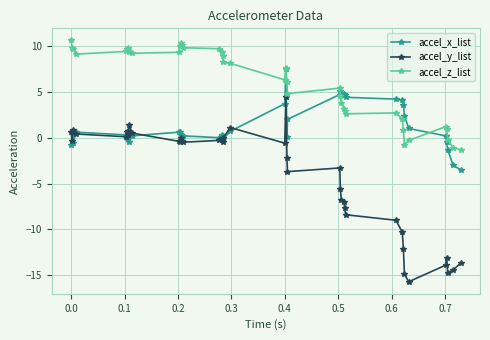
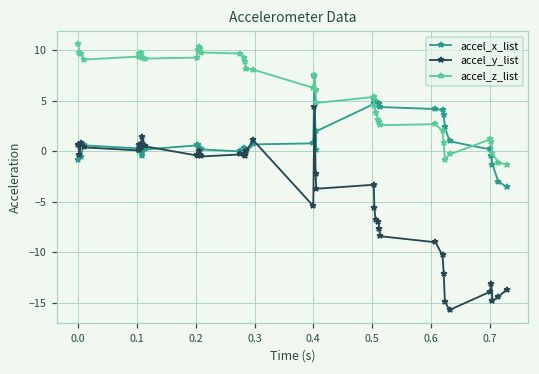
accel_x_list, 0.4: 4 -> 1
accel_y_list, 0.4: -1 -> -5
